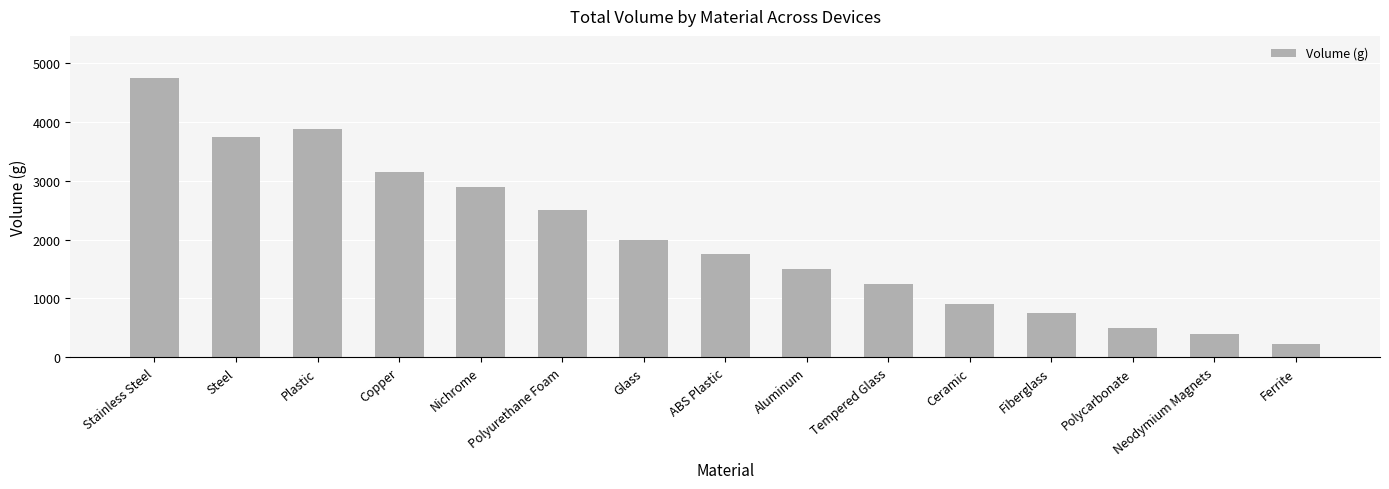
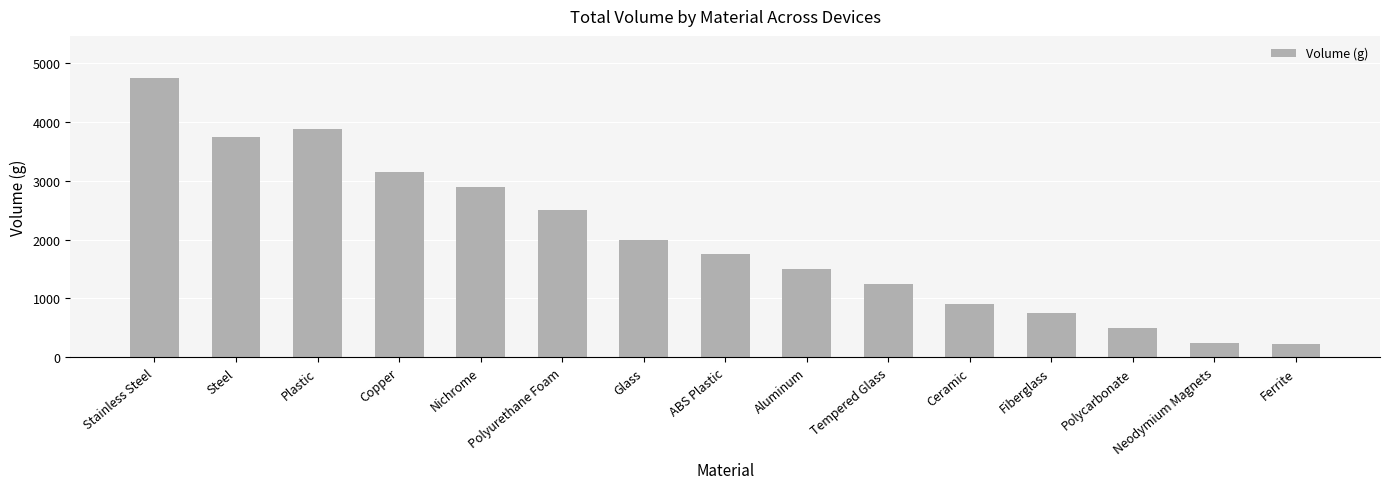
Neodymium Magnets: 400 -> 200
